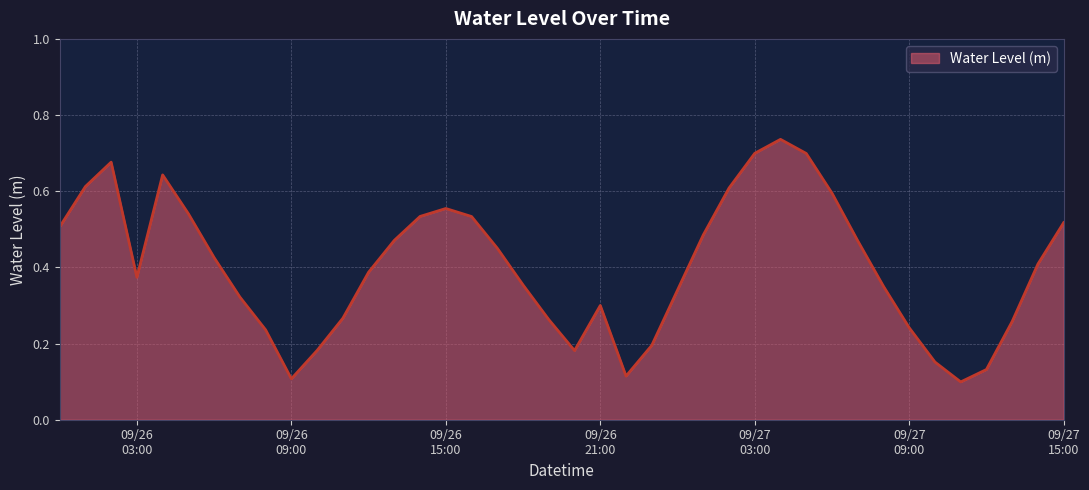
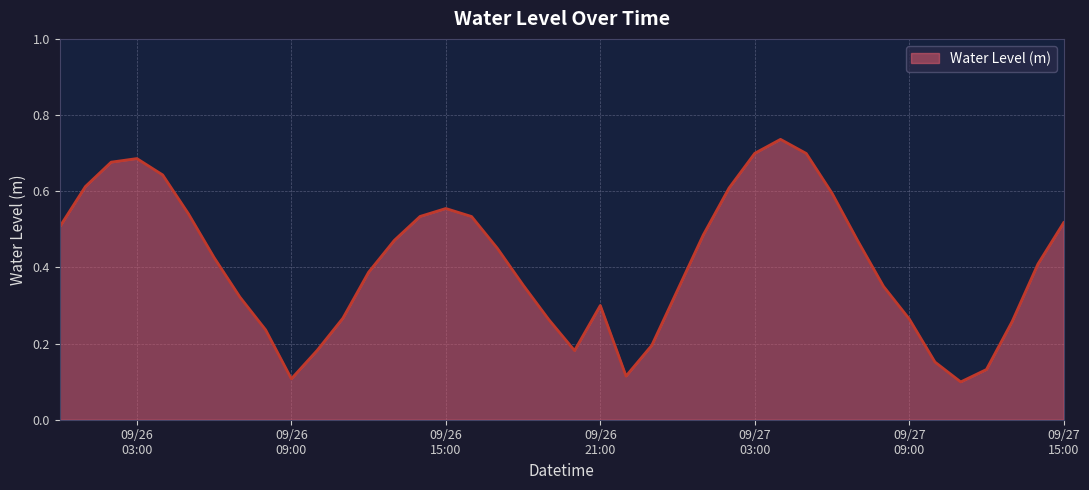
09/26 03:00: 0.37 -> 0.69
09/27 09:00: 0.24 -> 0.26
